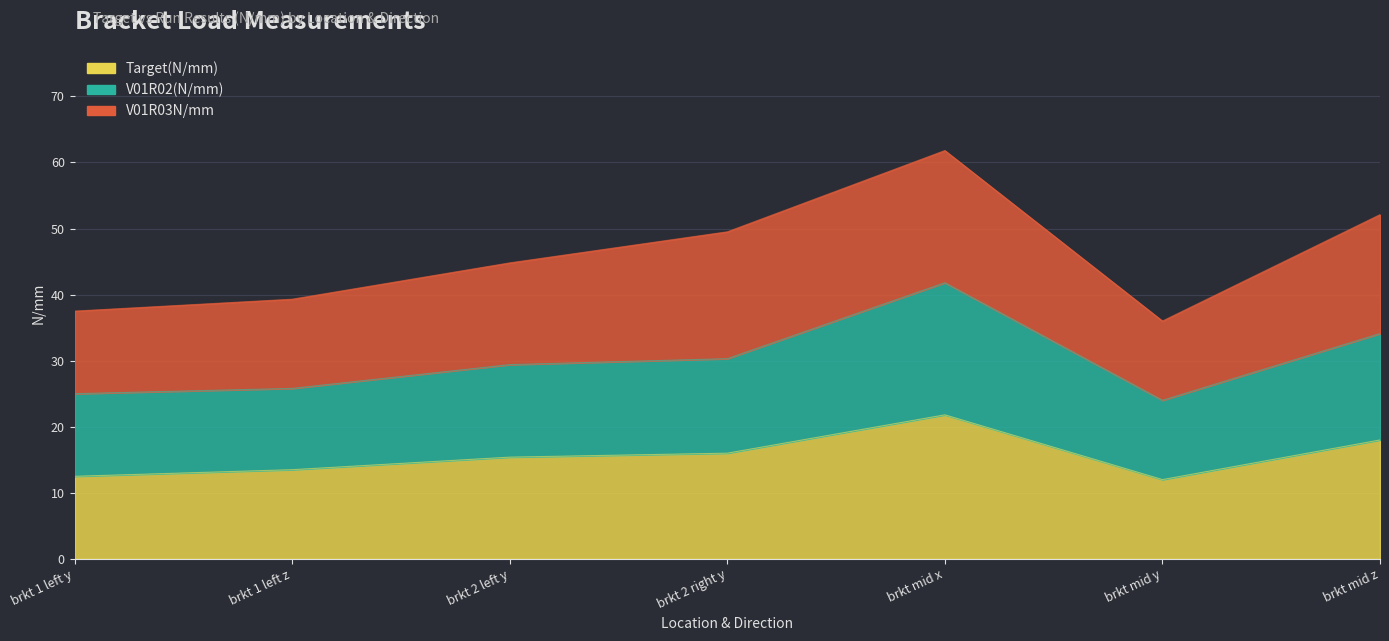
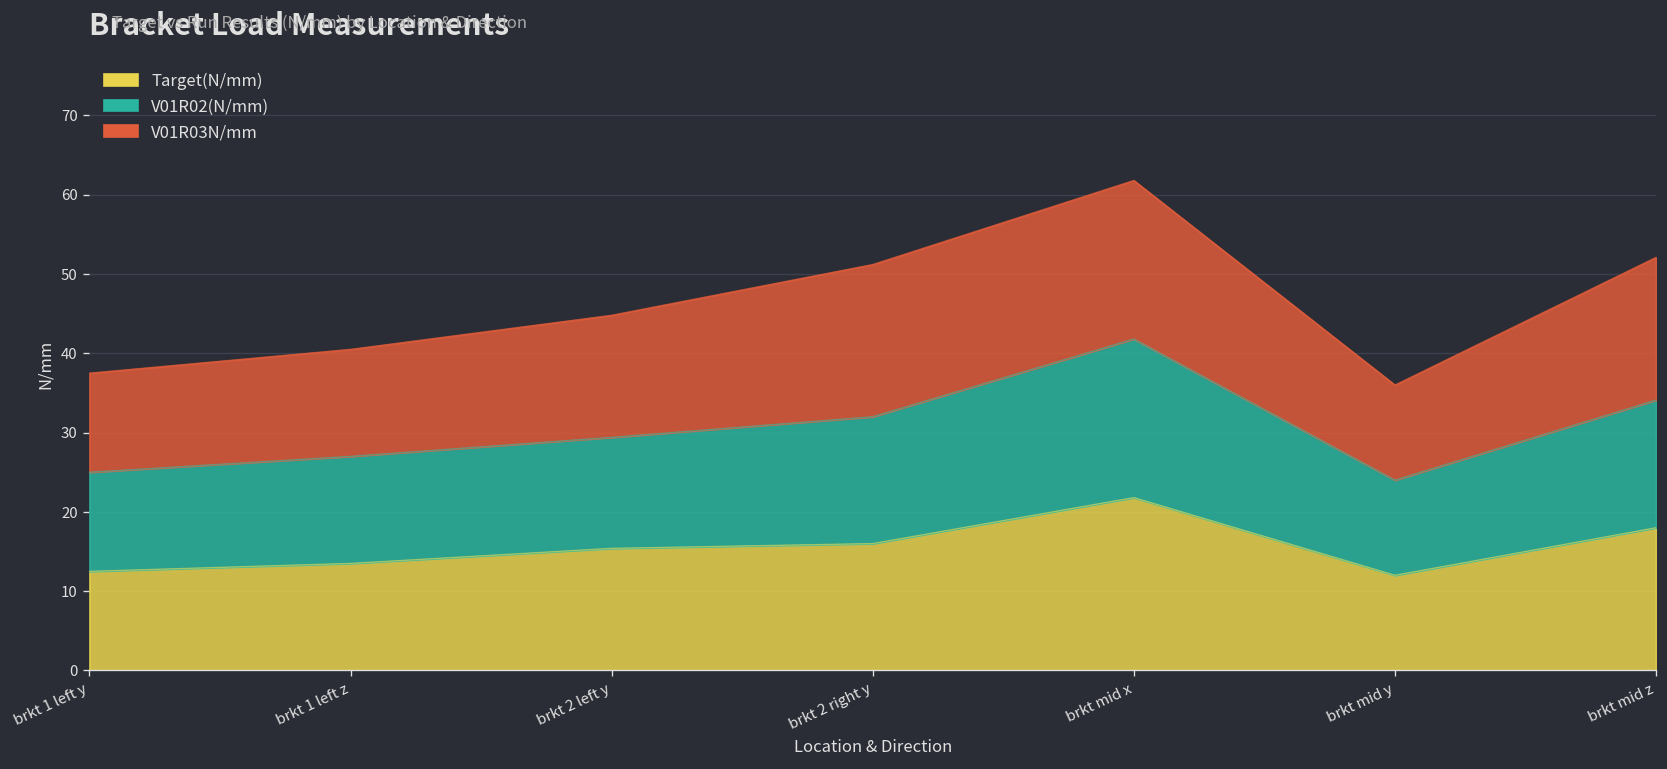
V01R02(N/mm), brkt 1 left z: 12 -> 14
V01R02(N/mm), brkt 2 right y: 14 -> 16
